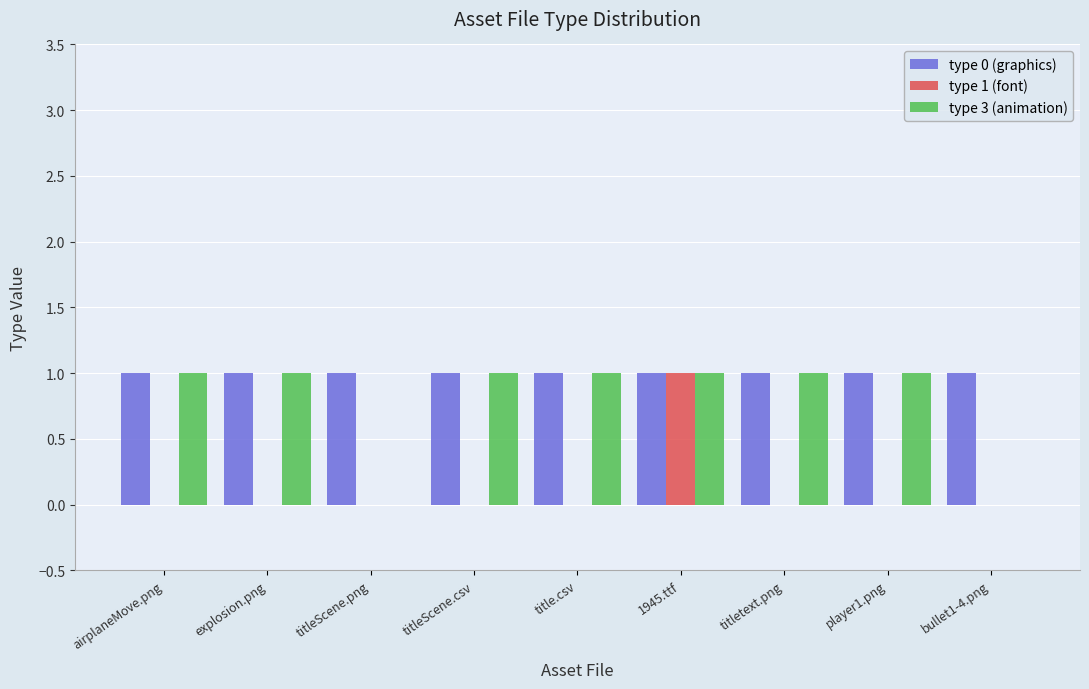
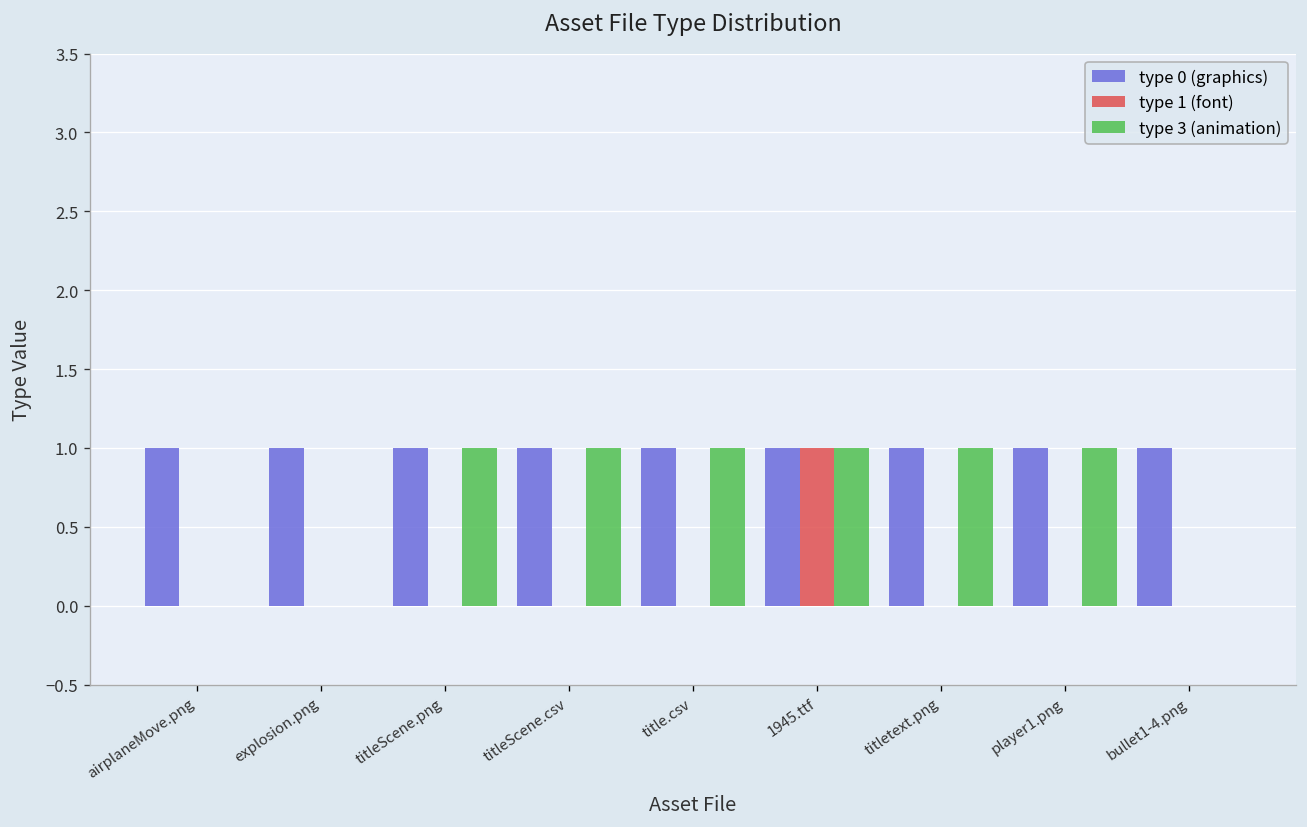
type 3 (animation), airplaneMove.png: 1 -> 0
type 3 (animation), explosion.png: 1 -> 0
type 3 (animation), titleScene.png: 0 -> 1
